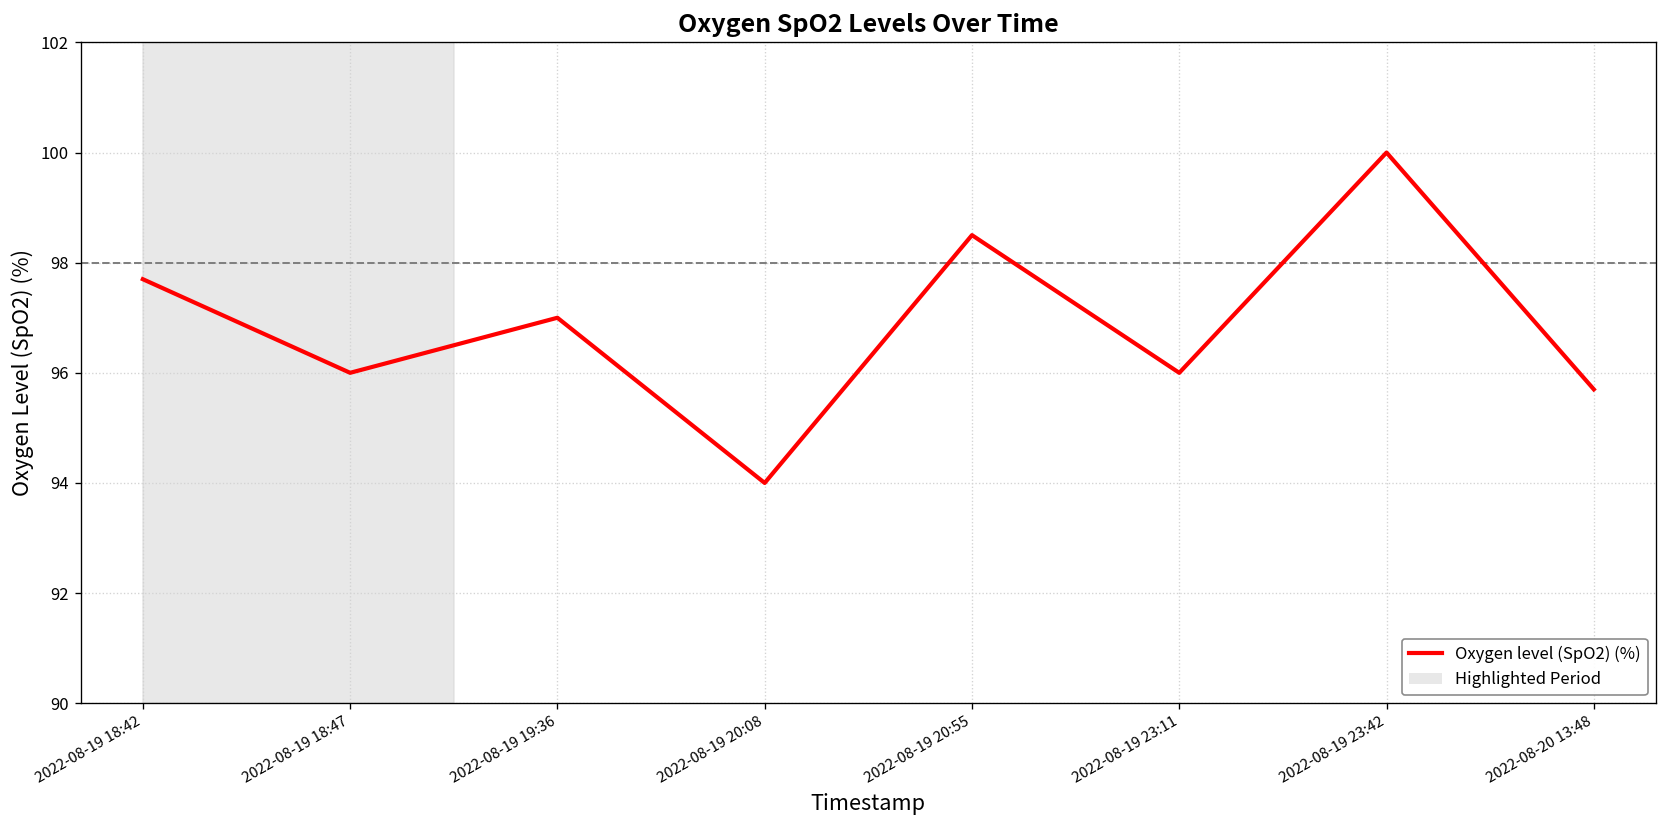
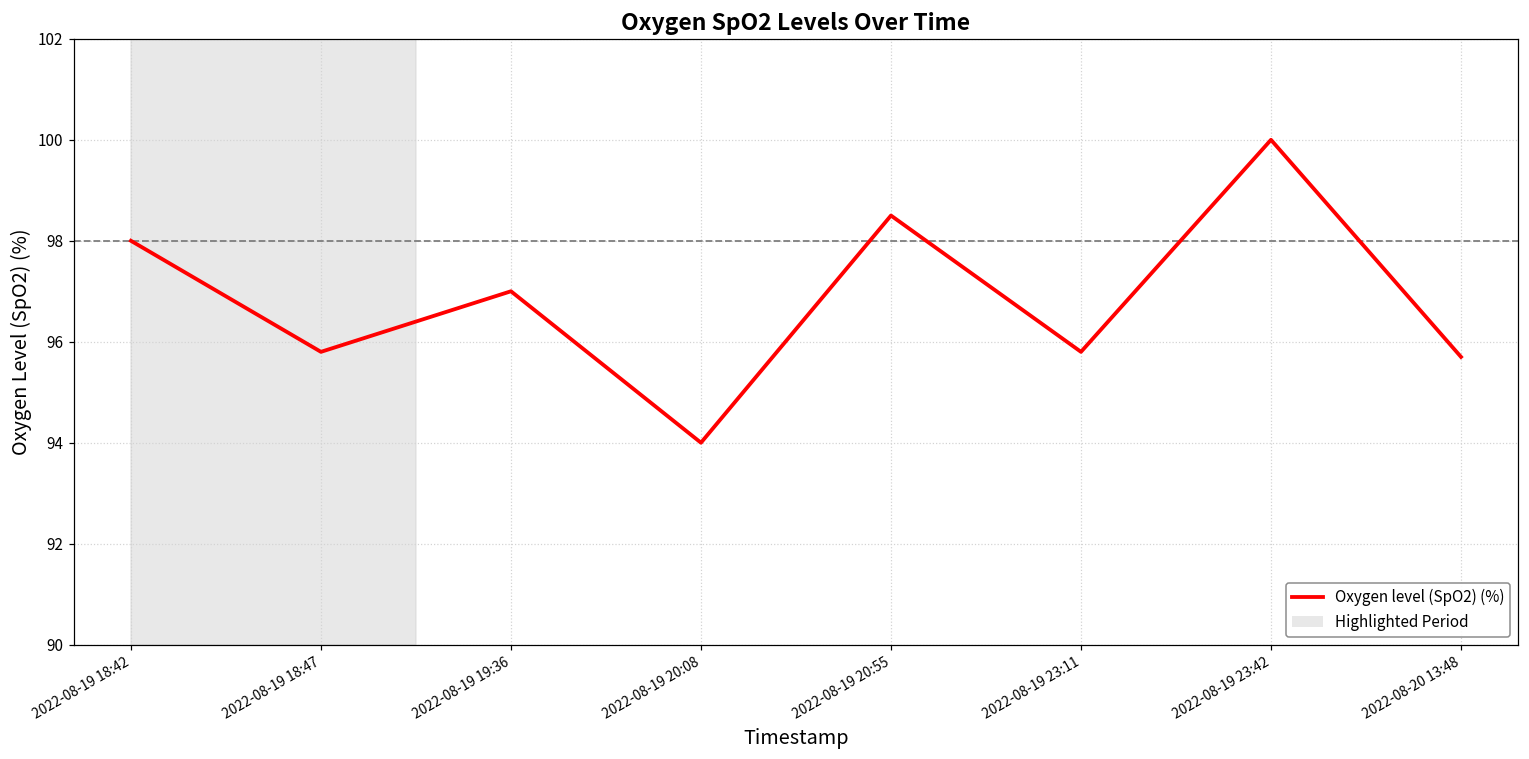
2022-08-19 18:42: 97.7 -> 98.0
2022-08-19 18:47: 96.0 -> 95.8
2022-08-19 23:11: 96.0 -> 95.8
